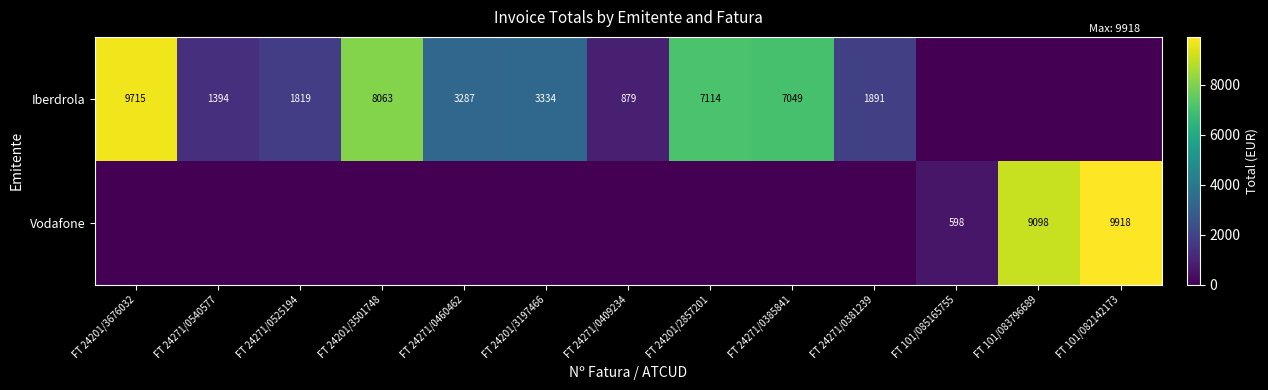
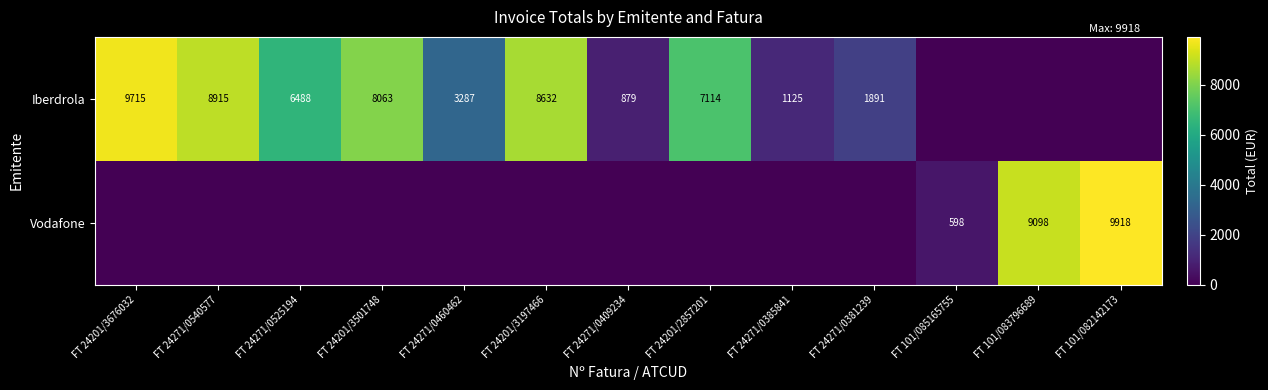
Iberdrola, FT 24271/0540577: 1394 -> 8915
Iberdrola, FT 24271/0525194: 1819 -> 6488
Iberdrola, FT 24201/3197466: 3334 -> 8632
Iberdrola, FT 24271/0385841: 7049 -> 1125
